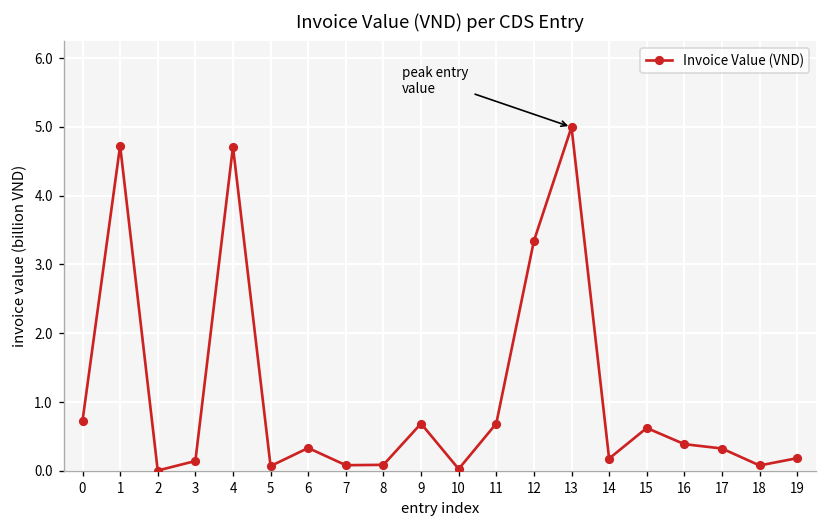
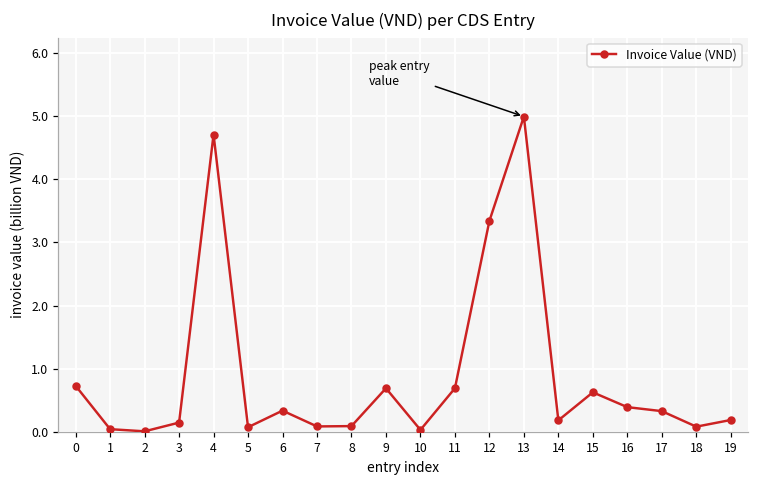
1: 4.7 -> 0.0
